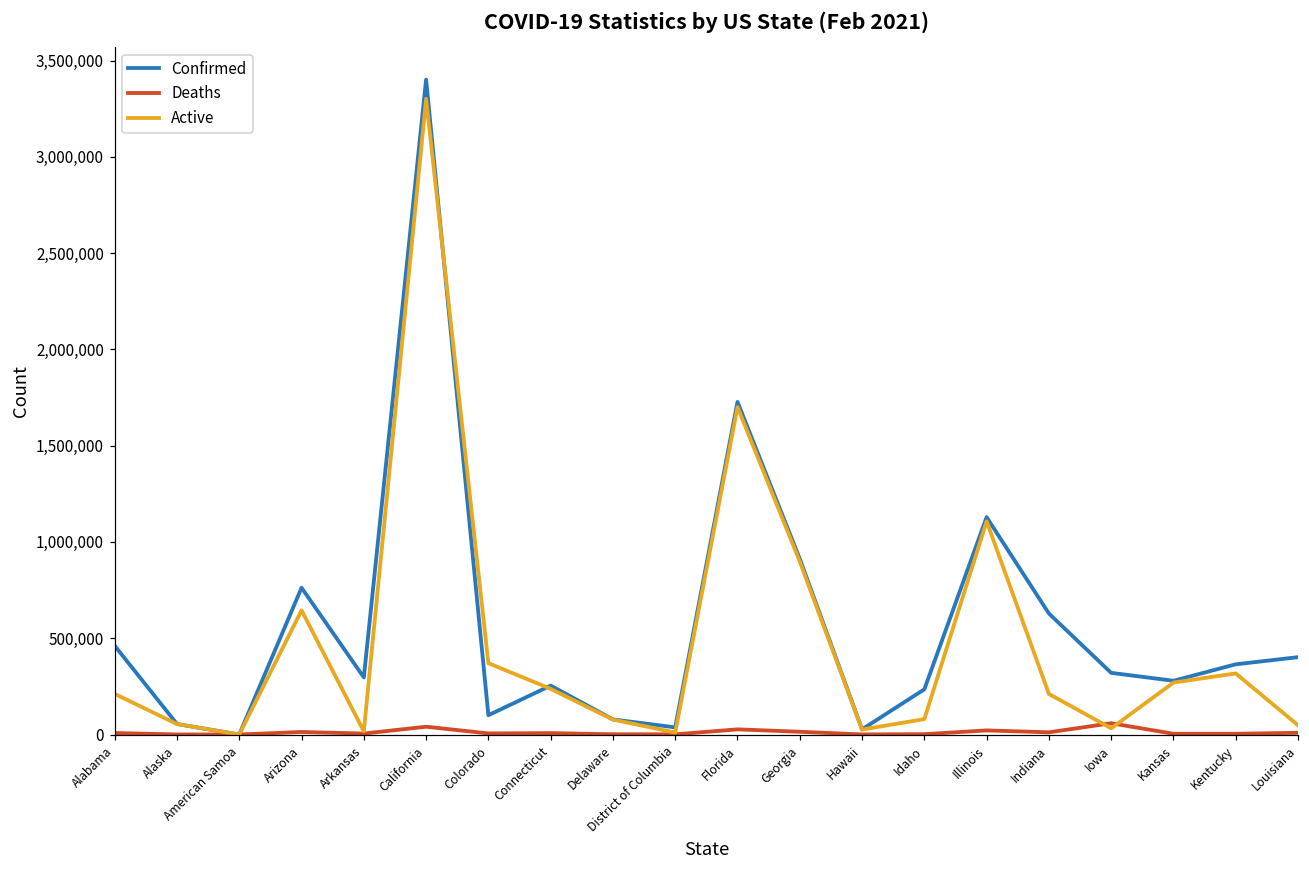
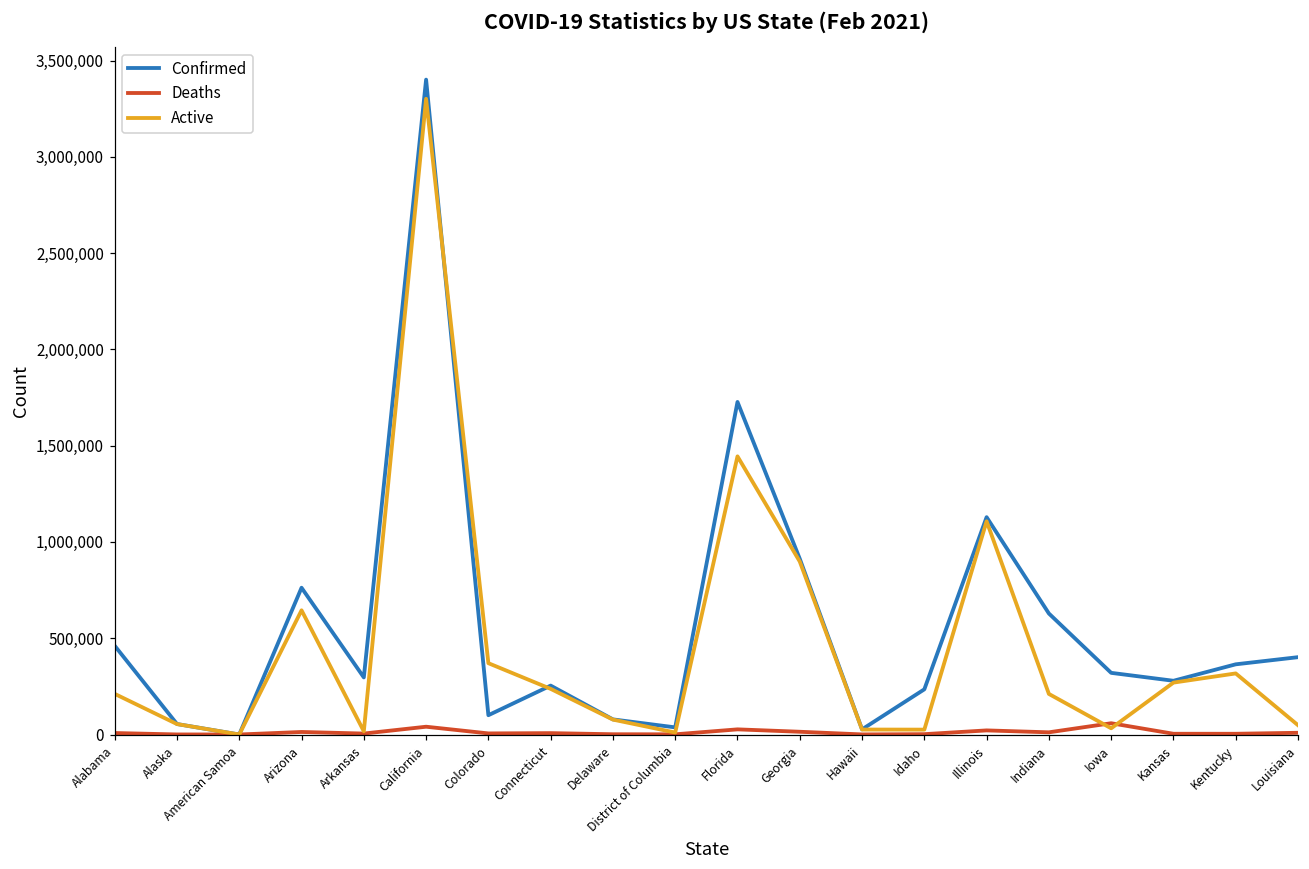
Active, Florida: 1,700,000 -> 1,440,000
Active, Idaho: 80,000 -> 30,000
